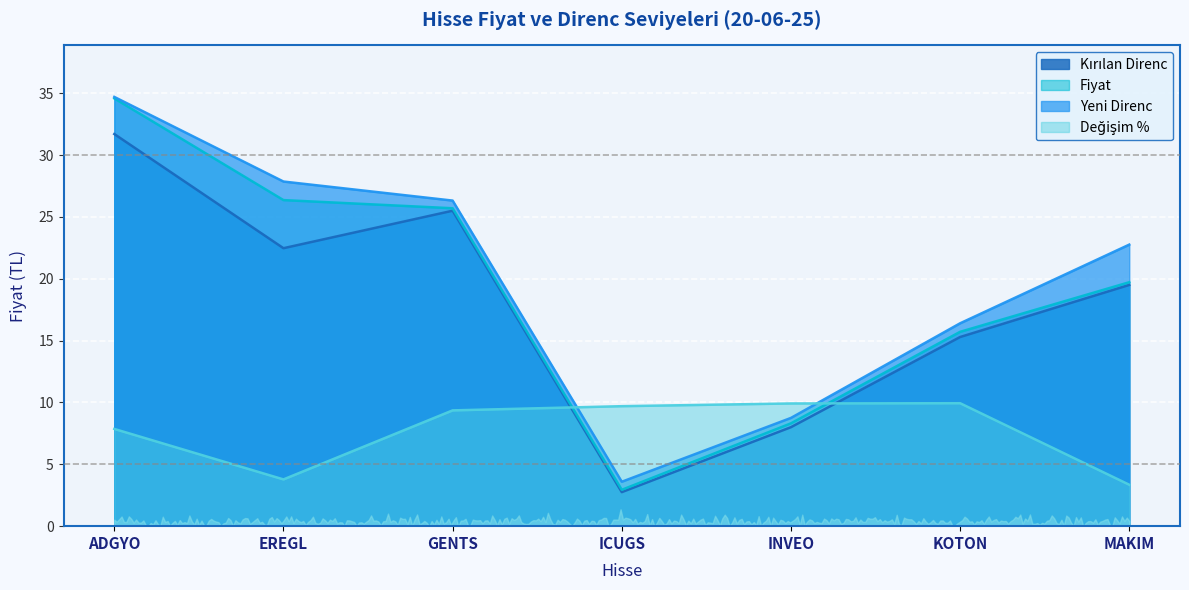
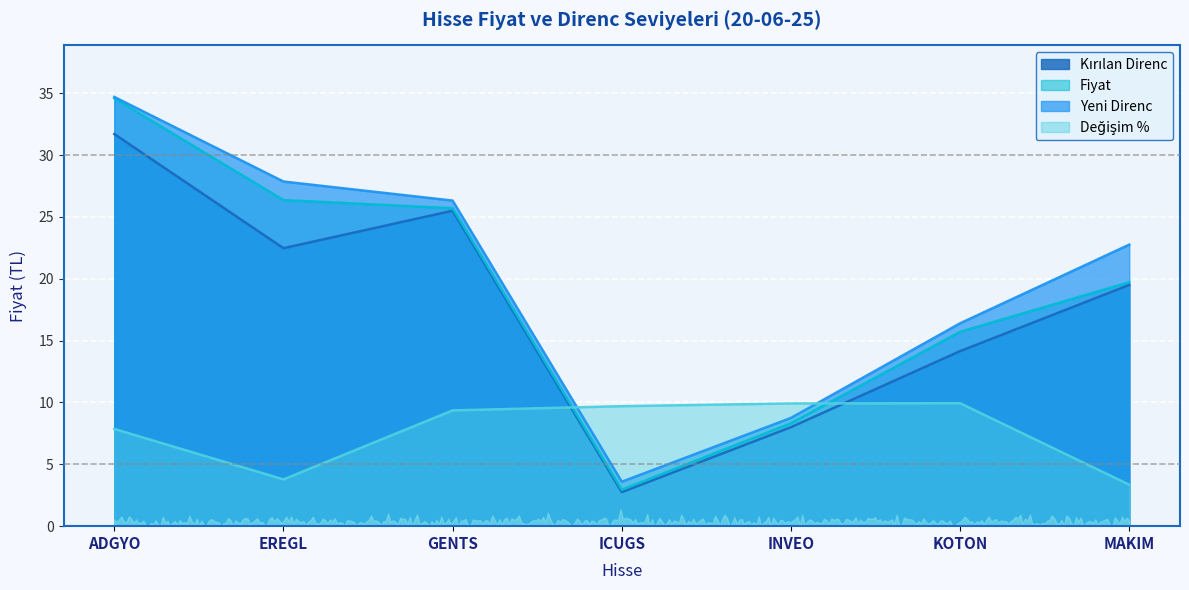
Kırılan Direnc, KOTON: 15.3 -> 14.2
